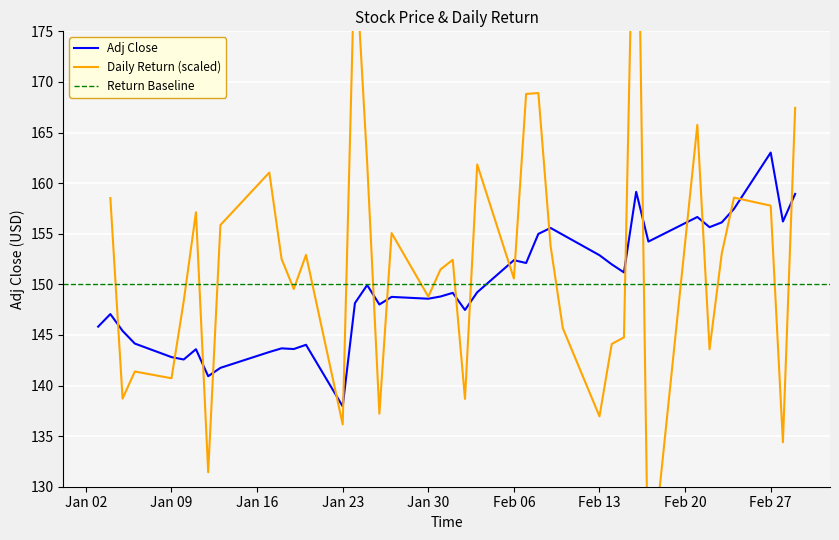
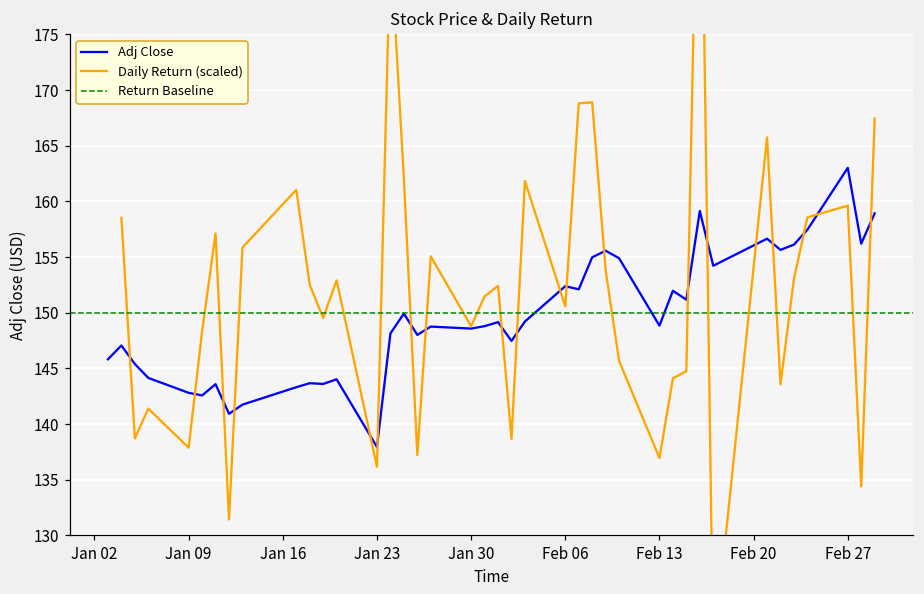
Daily Return (scaled), Jan 09: 140.7 -> 137.9
Adj Close, Feb 13: 152.9 -> 148.8
Daily Return (scaled), Feb 27: 157.8 -> 159.6
